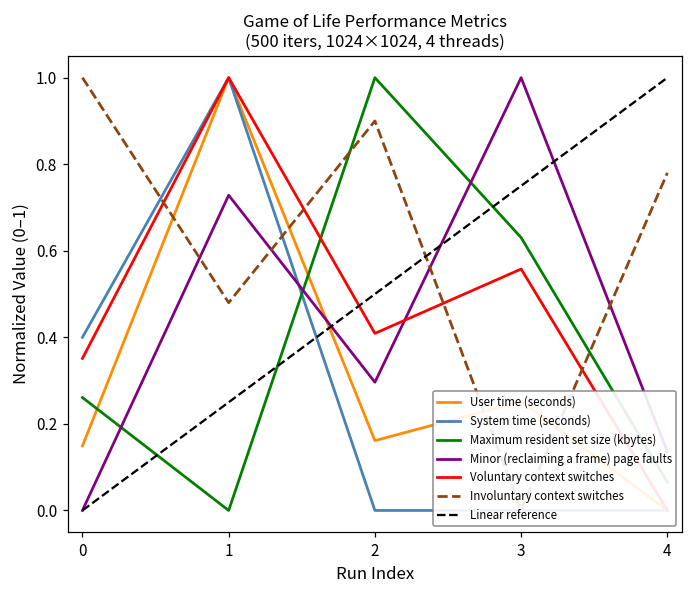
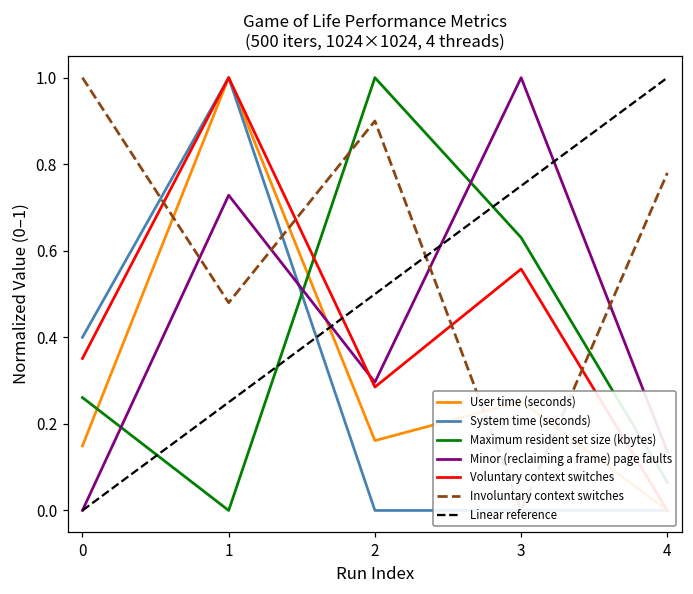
Voluntary context switches, 2: 0.41 -> 0.29
